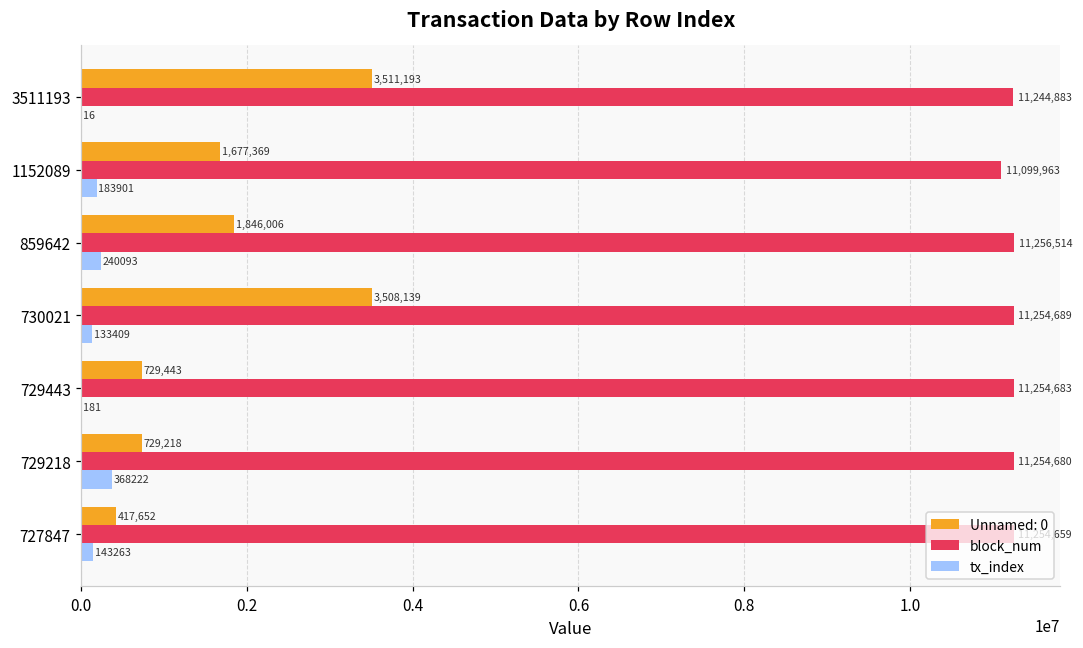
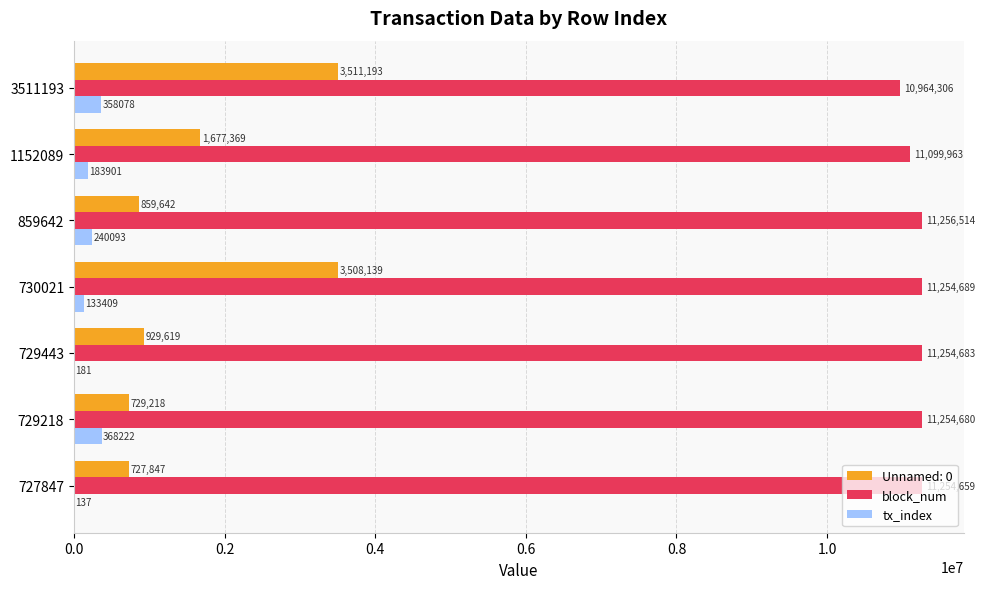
block_num, 3511193: 11,244,883 -> 10,964,306
tx_index, 3511193: 16 -> 358078
Unnamed: 0, 859642: 1,846,006 -> 859,642
Unnamed: 0, 729443: 729,443 -> 929,619
Unnamed: 0, 727847: 417,652 -> 727,847
tx_index, 727847: 143263 -> 137
